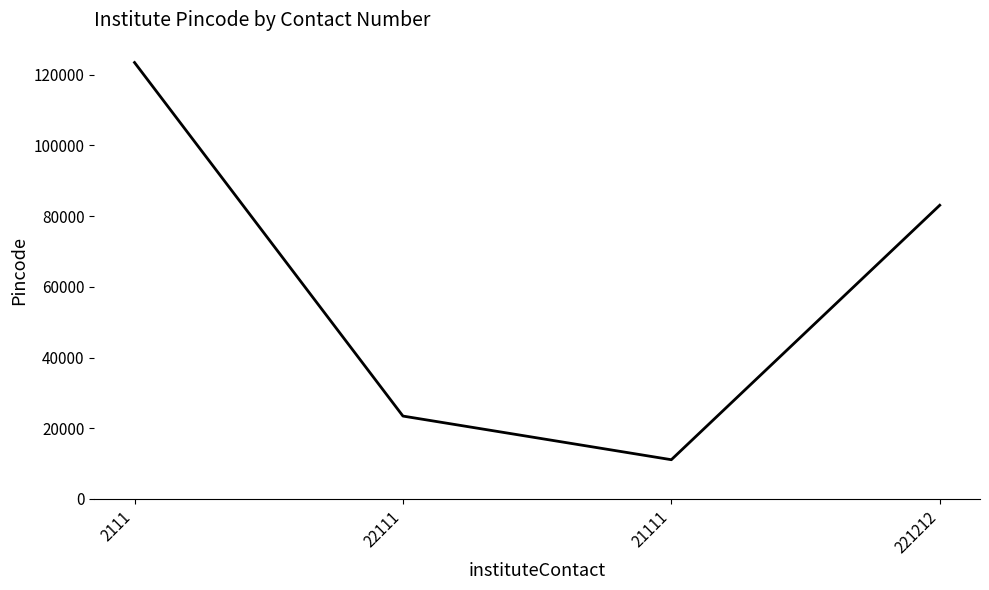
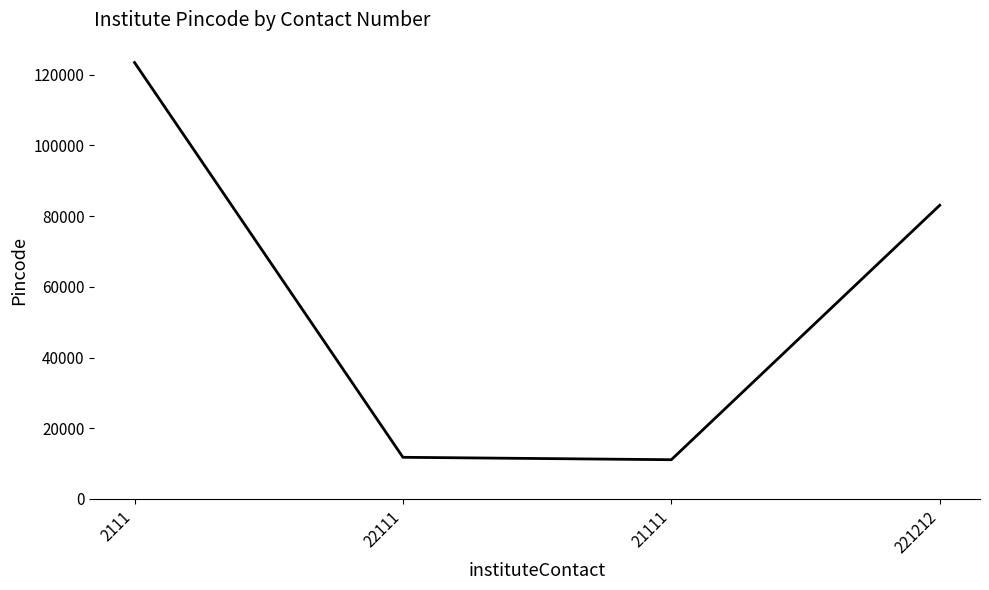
22111: 23000 -> 12000
